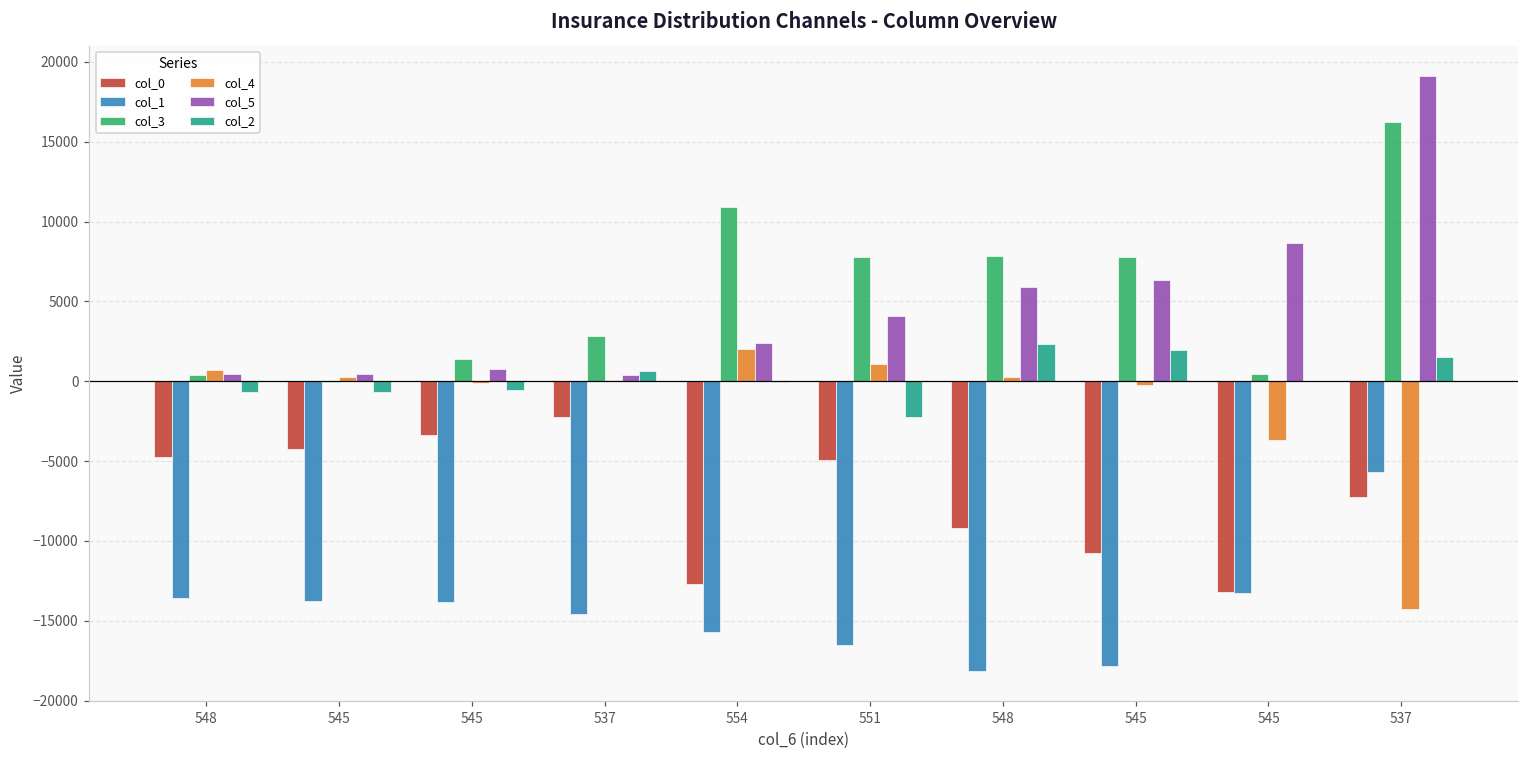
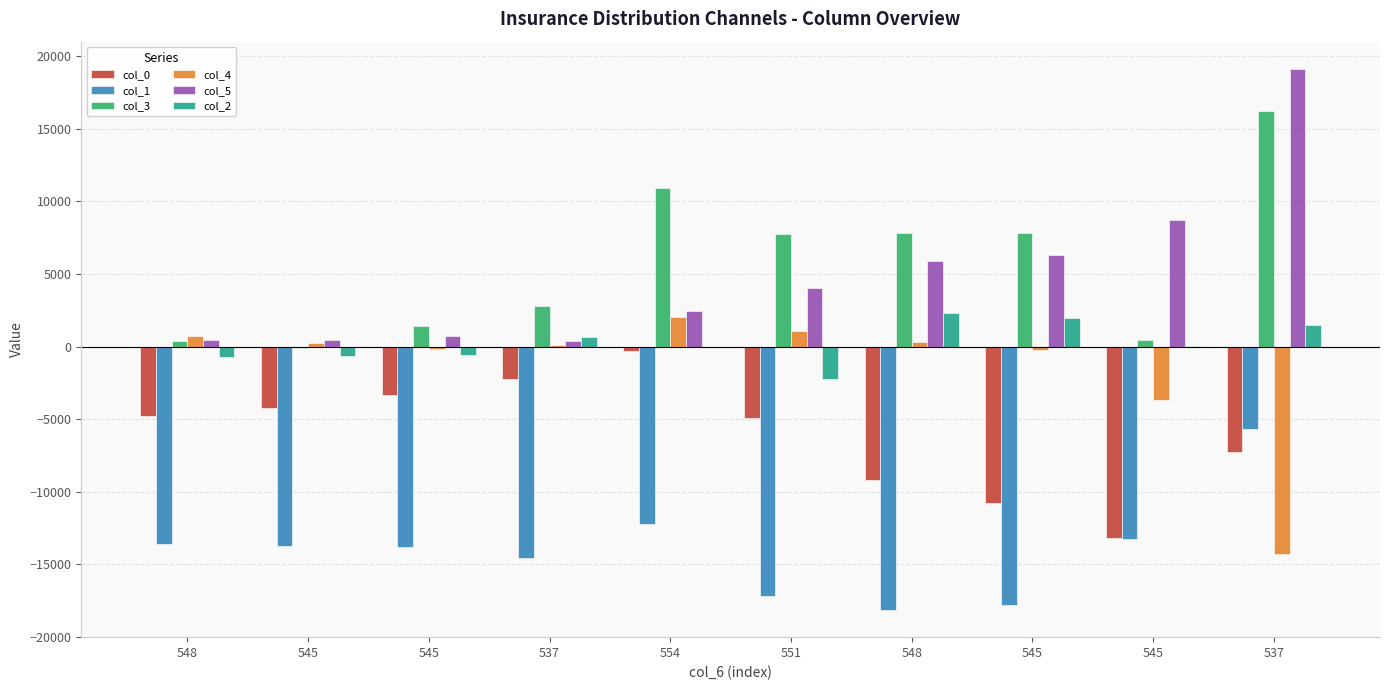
col_0, 554: -12700 -> -300
col_1, 554: -15700 -> -12200
col_1, 551: -16500 -> -17200
